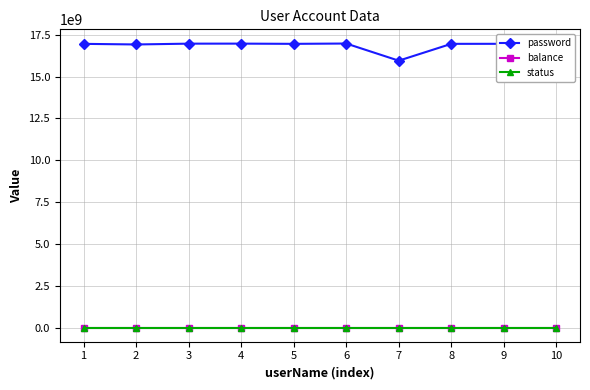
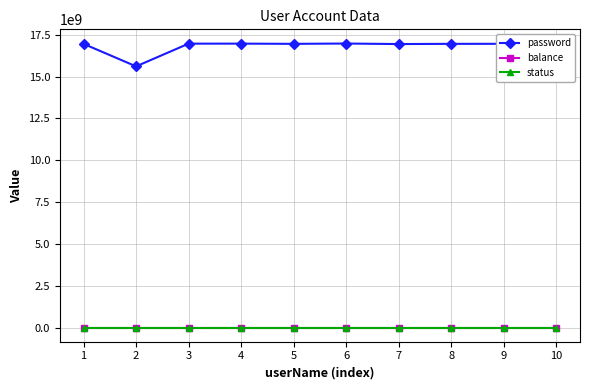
password, 2: 16900000000 -> 15600000000
password, 7: 16000000000 -> 16900000000
